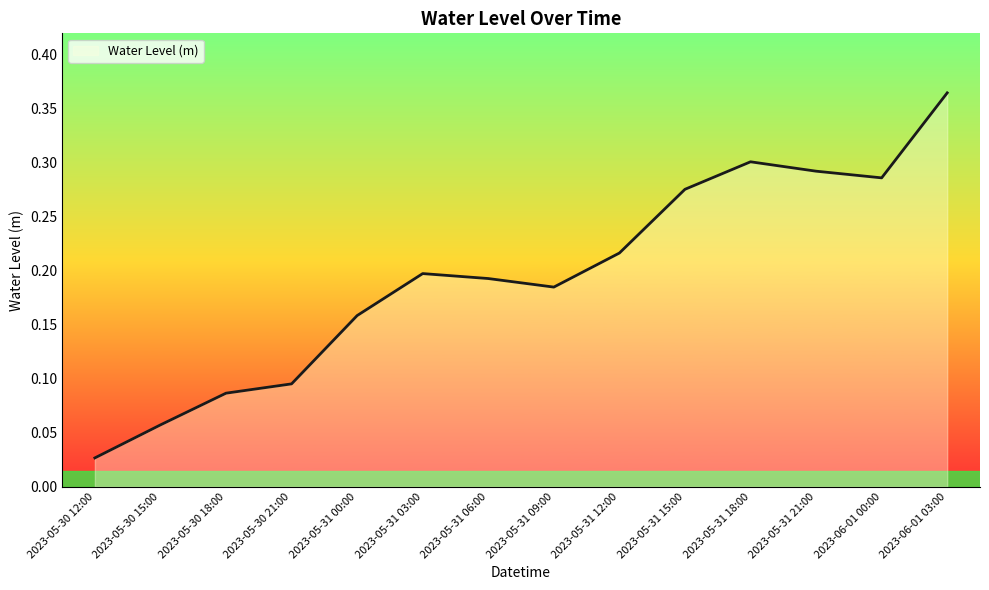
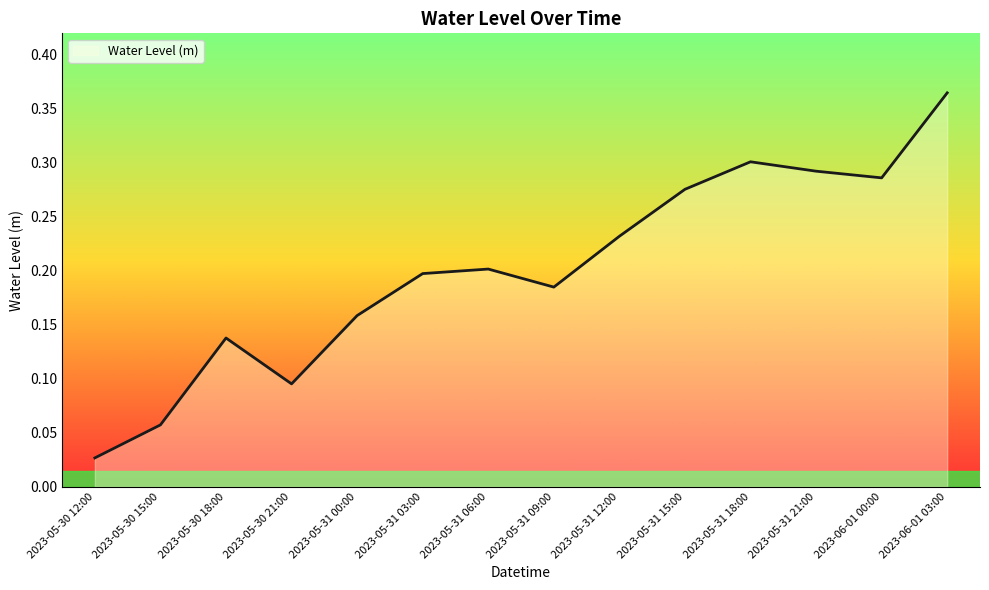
2023-05-30 18:00: 0.087 -> 0.138
2023-05-31 06:00: 0.193 -> 0.202
2023-05-31 12:00: 0.217 -> 0.232
